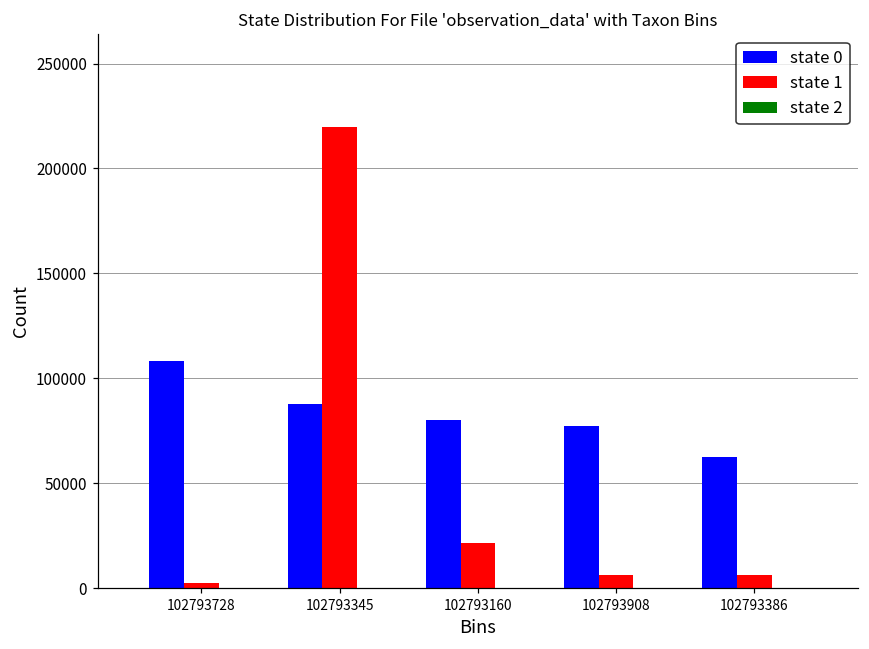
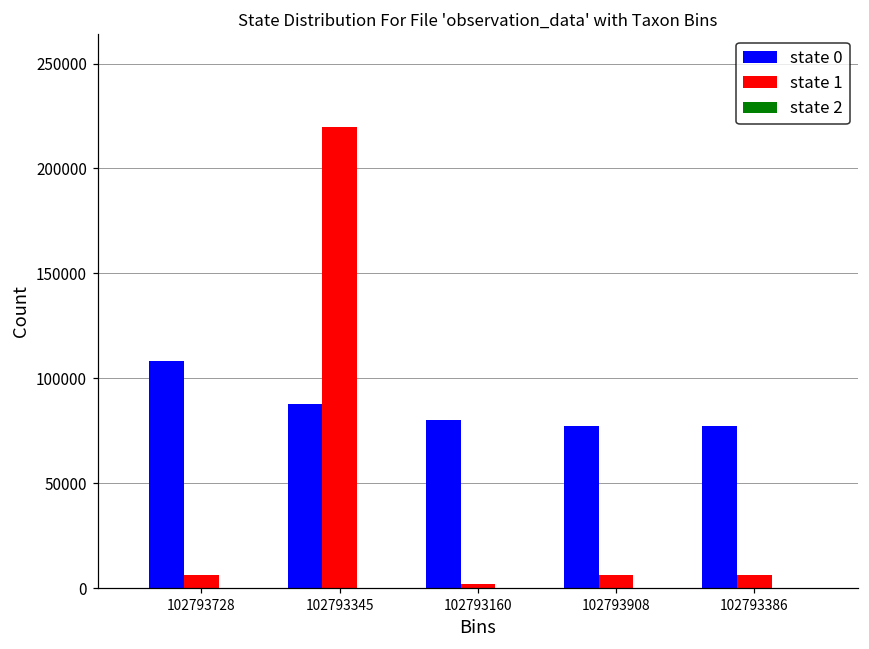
state 1, 102793728: 2000 -> 6000
state 1, 102793160: 21000 -> 2000
state 0, 102793386: 62000 -> 78000
